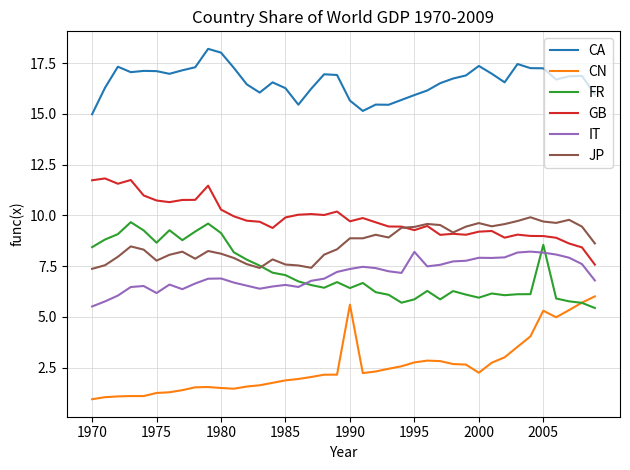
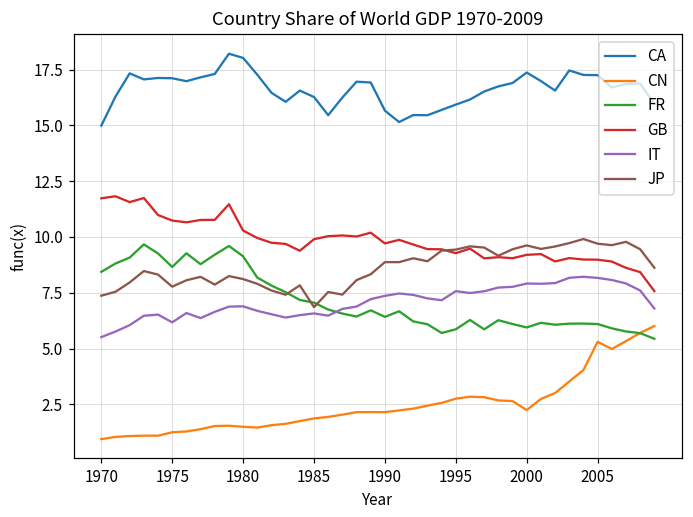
JP, 1985: 7.6 -> 6.9
CN, 1990: 5.6 -> 2.2
IT, 1995: 8.2 -> 7.6
FR, 2005: 8.6 -> 6.1
